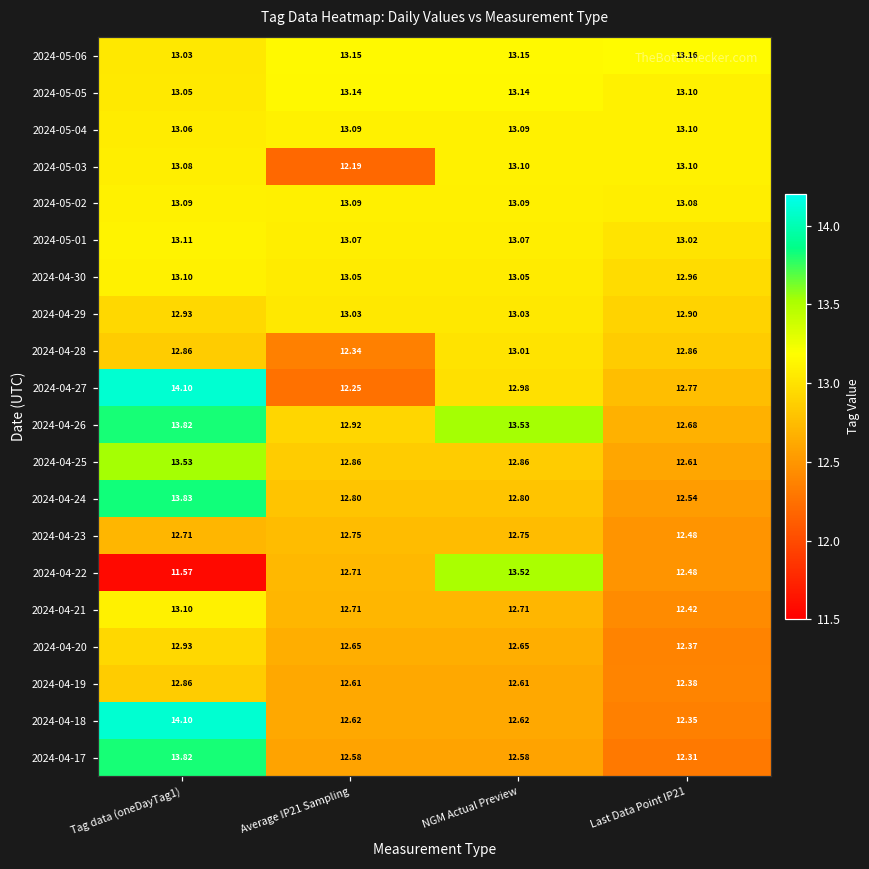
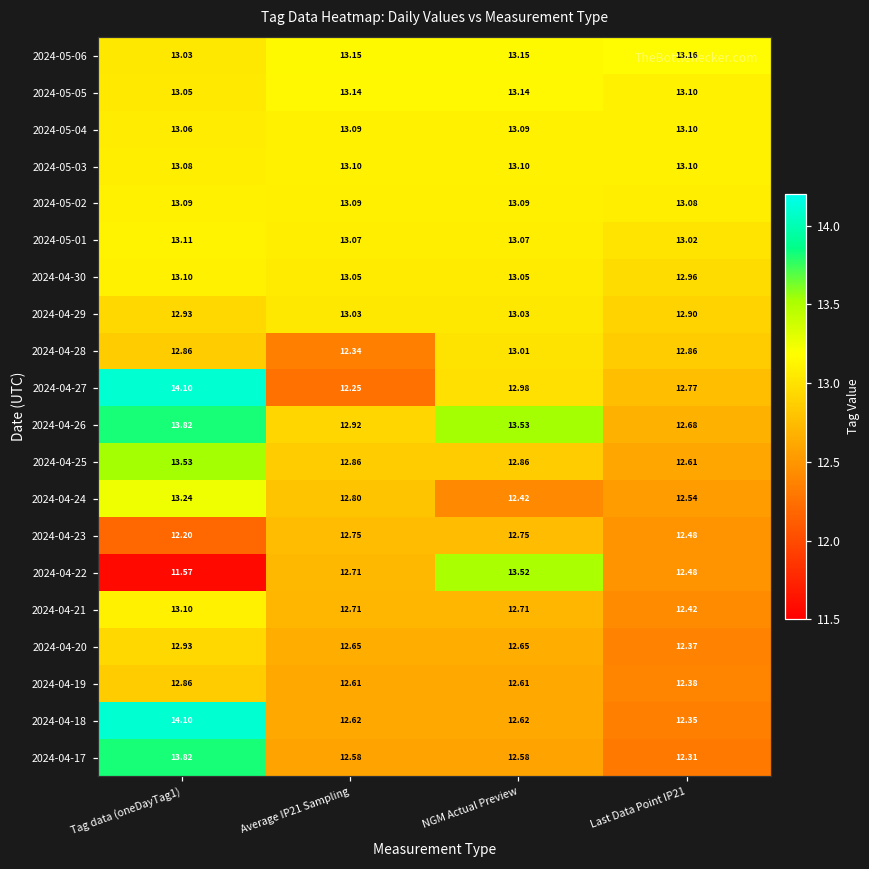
2024-05-03, Average IP21 Sampling: 12.19 -> 13.10
2024-04-24, Tag data (oneDayTag1): 13.83 -> 13.24
2024-04-24, NGM Actual Preview: 12.80 -> 12.42
2024-04-23, Tag data (oneDayTag1): 12.71 -> 12.20
